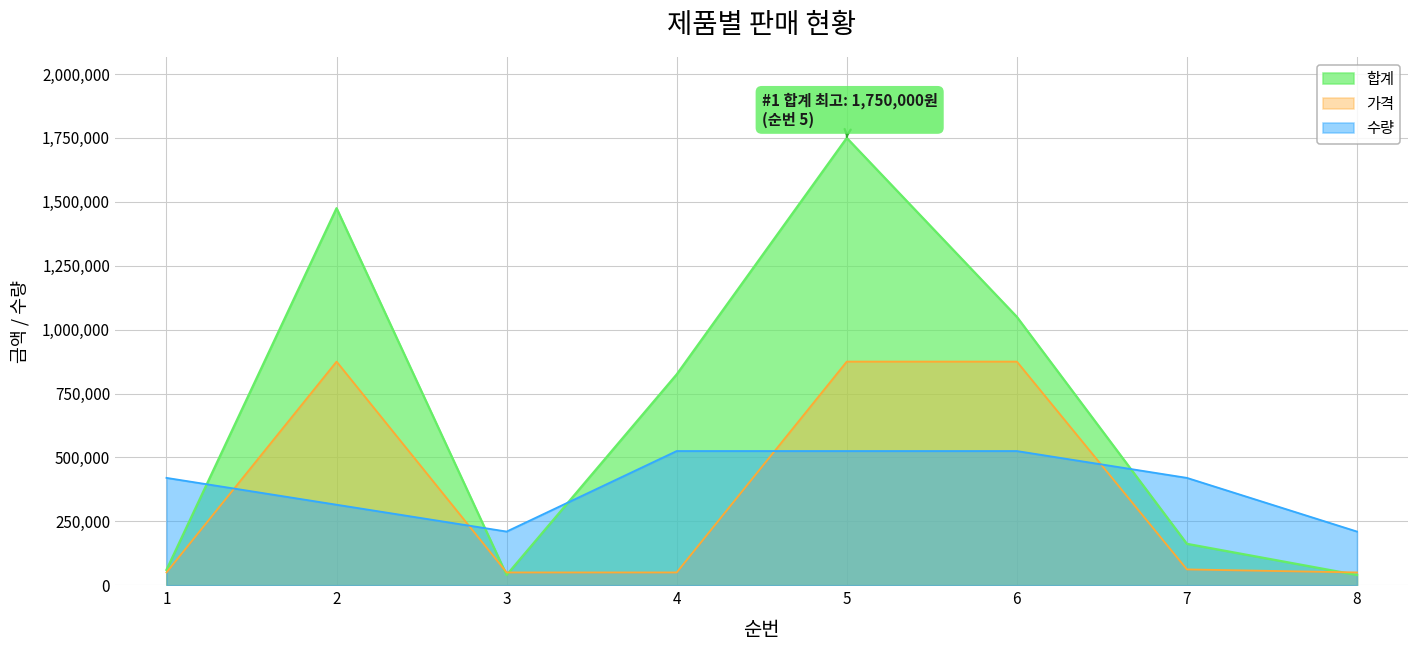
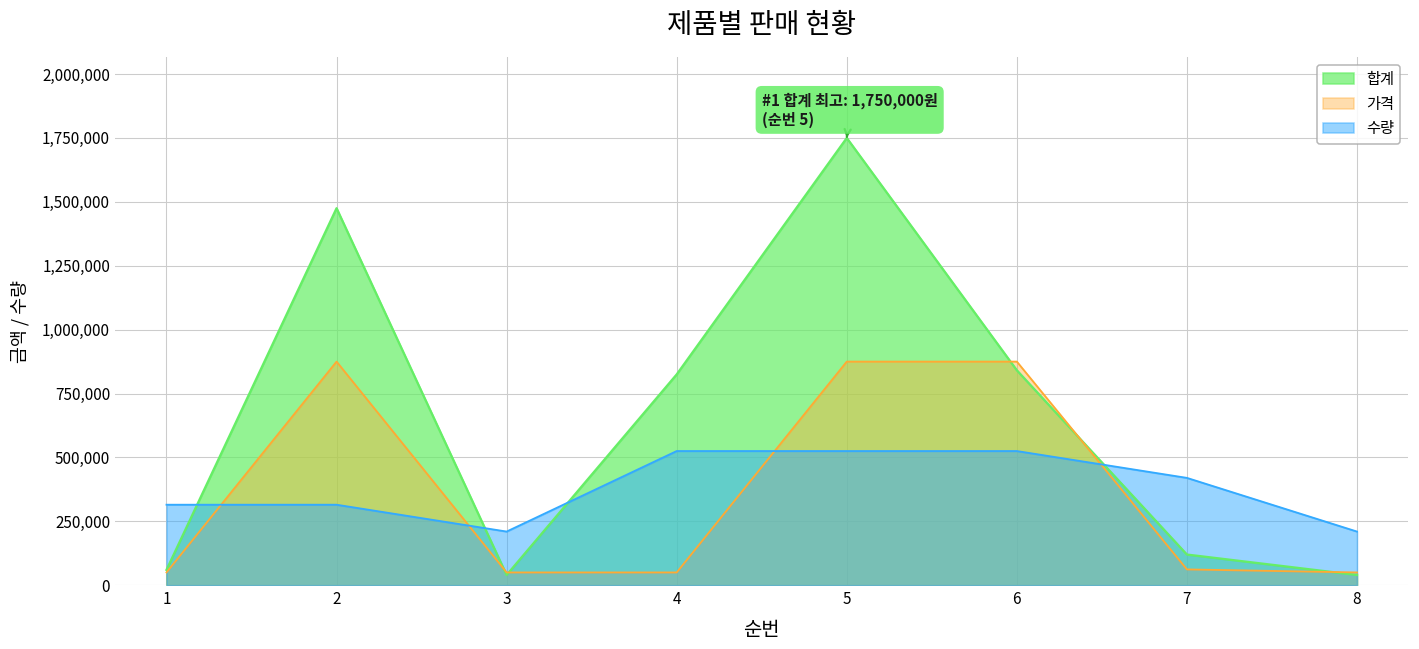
수량, 1: 420,000 -> 320,000
합계, 6: 1,050,000 -> 840,000
합계, 7: 160,000 -> 120,000
